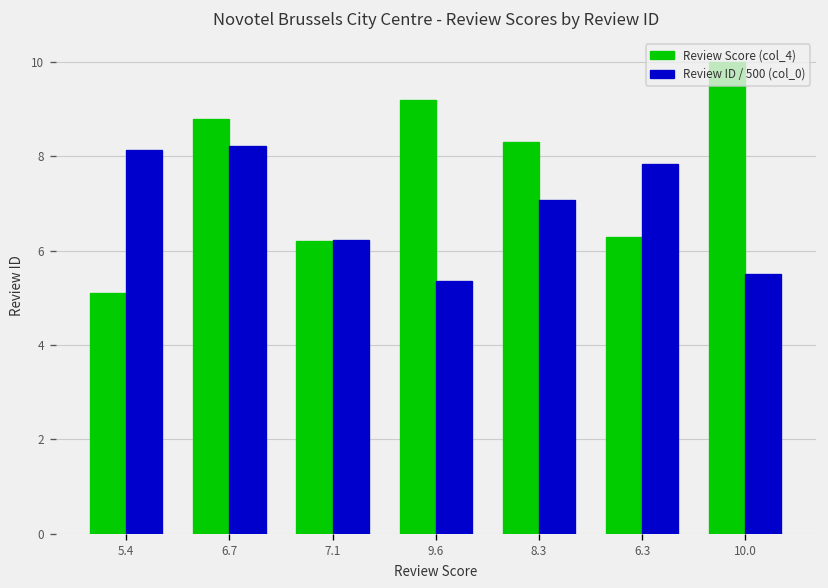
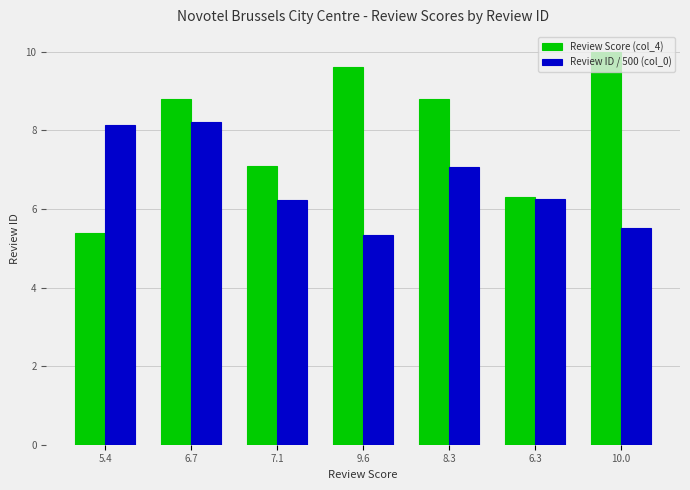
Review Score (col_4), 5.4: 5.1 -> 5.4
Review Score (col_4), 7.1: 6.2 -> 7.1
Review Score (col_4), 9.6: 9.2 -> 9.6
Review Score (col_4), 8.3: 8.3 -> 8.8
Review ID / 500 (col_0), 6.3: 7.8 -> 6.3
